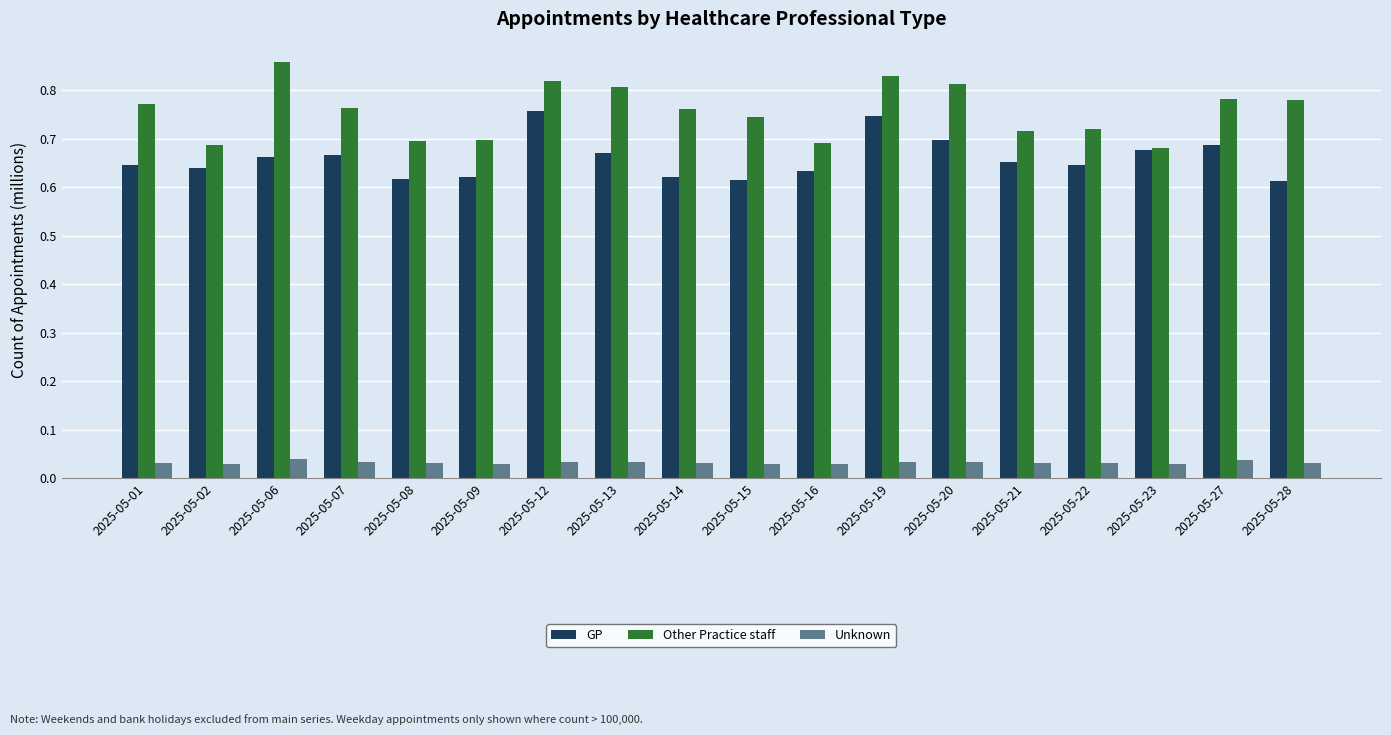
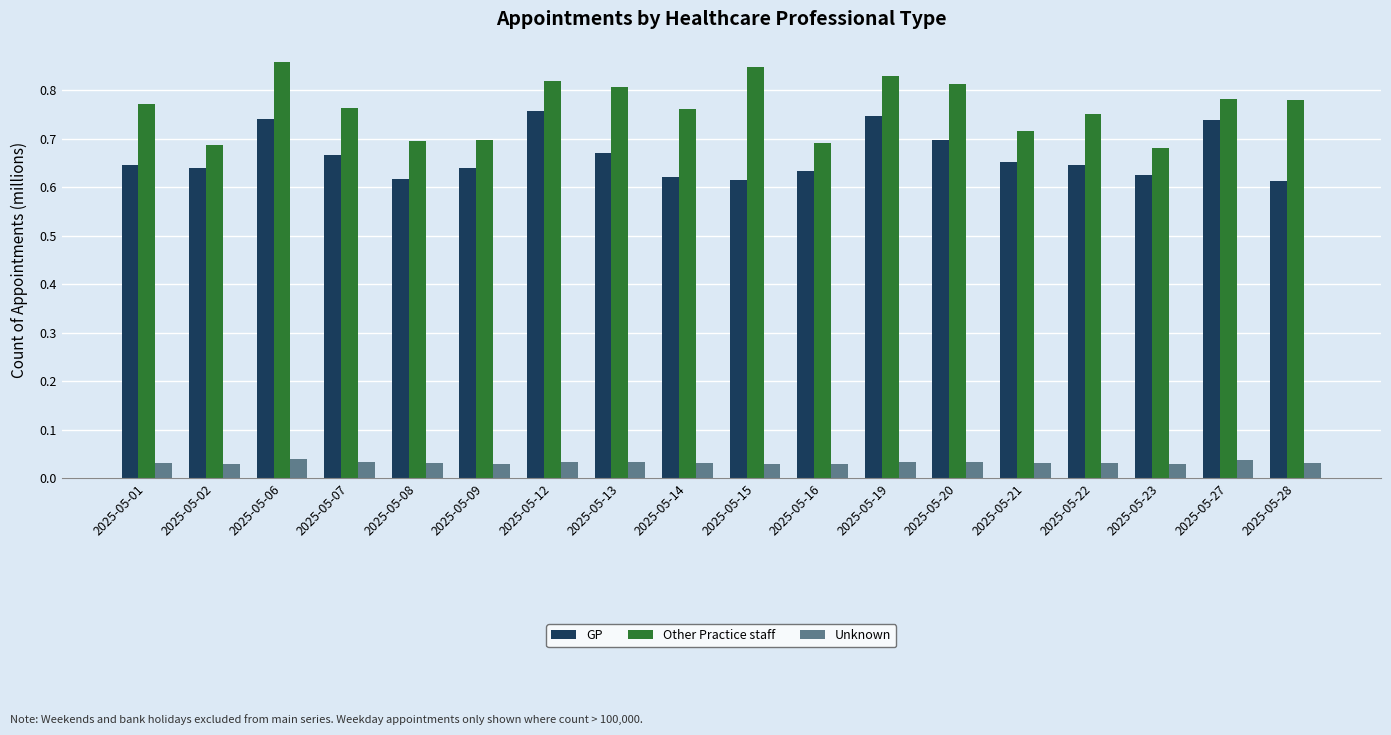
GP, 2025-05-06: 0.66 -> 0.74
GP, 2025-05-09: 0.62 -> 0.64
Other Practice staff, 2025-05-15: 0.74 -> 0.85
Other Practice staff, 2025-05-22: 0.72 -> 0.75
GP, 2025-05-23: 0.68 -> 0.62
GP, 2025-05-27: 0.69 -> 0.74
